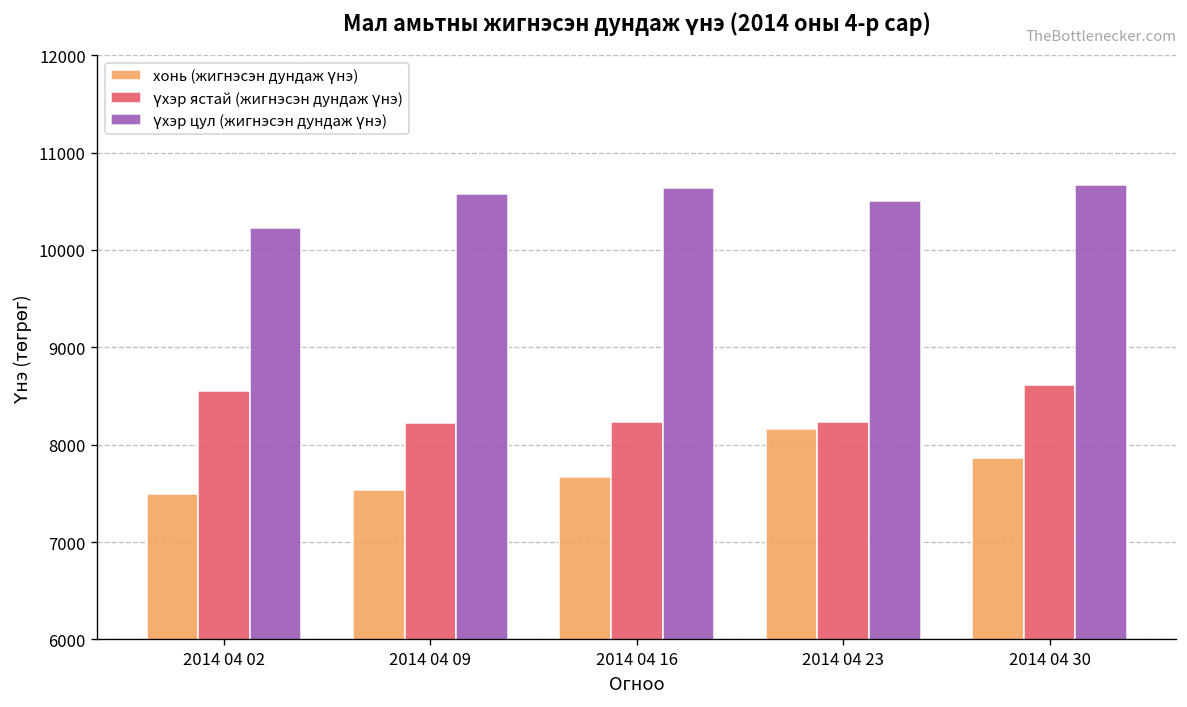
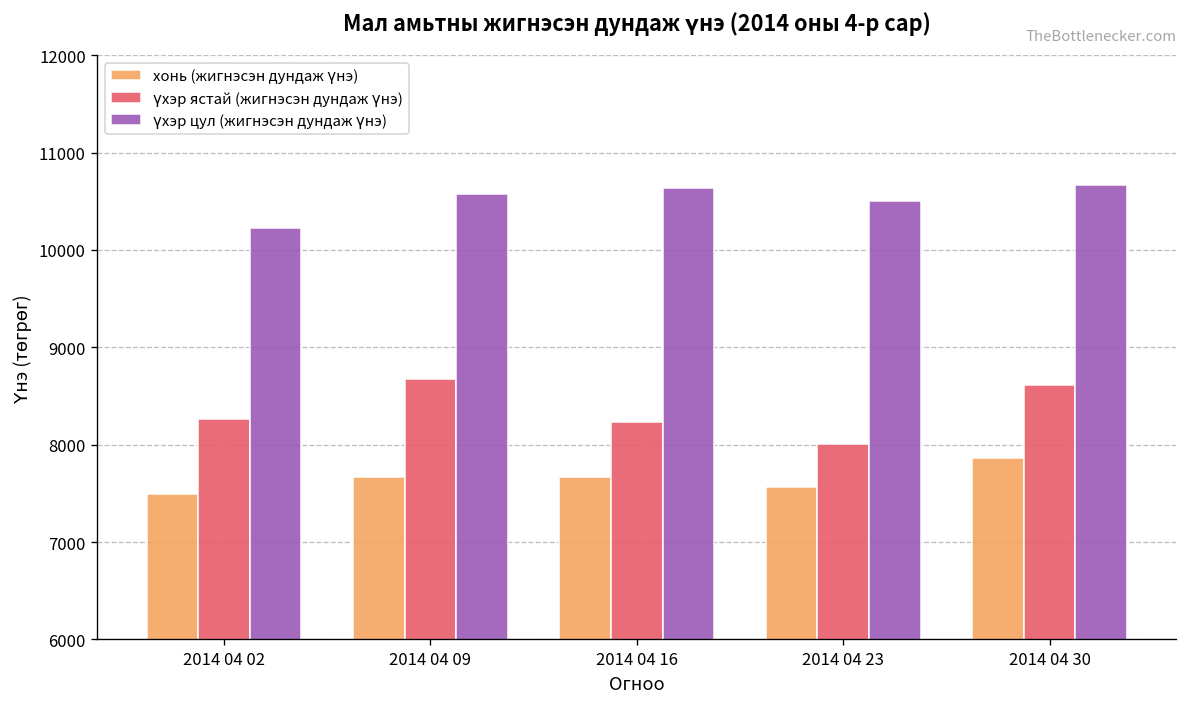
үхэр ястай (жигнэсэн дундаж үнэ), 2014 04 02: 8600 -> 8300
хонь (жигнэсэн дундаж үнэ), 2014 04 09: 7500 -> 7700
үхэр ястай (жигнэсэн дундаж үнэ), 2014 04 09: 8200 -> 8700
хонь (жигнэсэн дундаж үнэ), 2014 04 23: 8200 -> 7600
үхэр ястай (жигнэсэн дундаж үнэ), 2014 04 23: 8200 -> 8000
